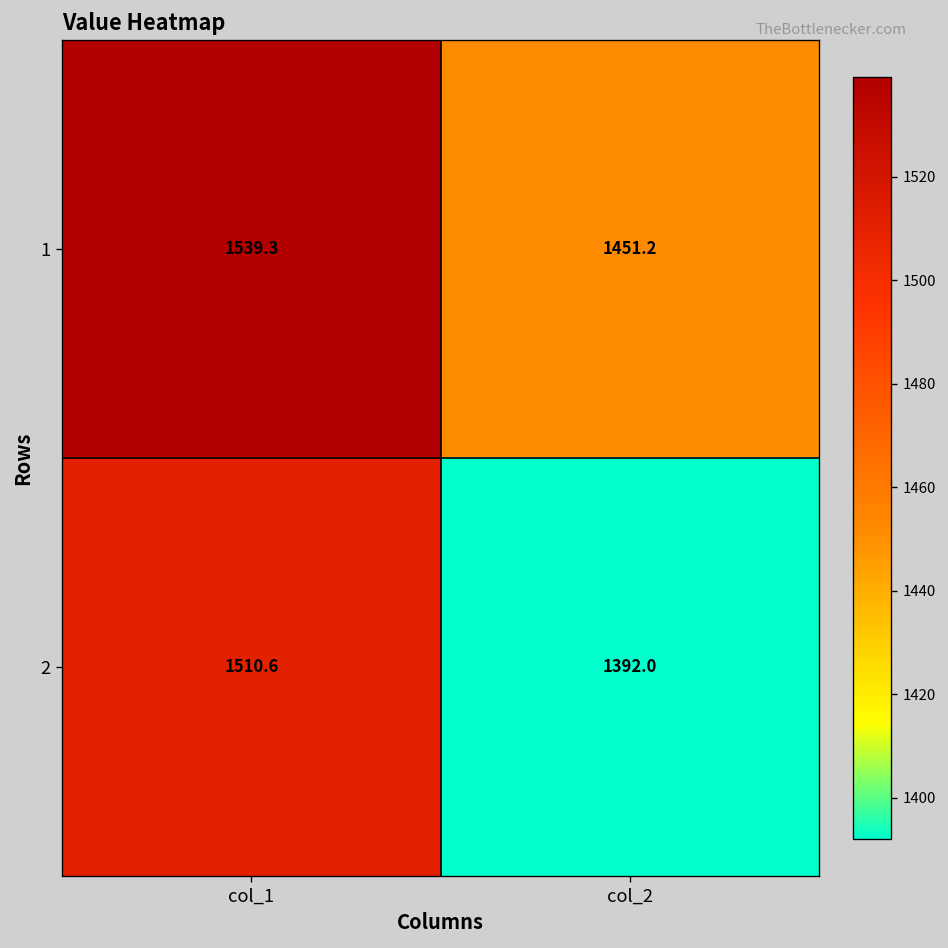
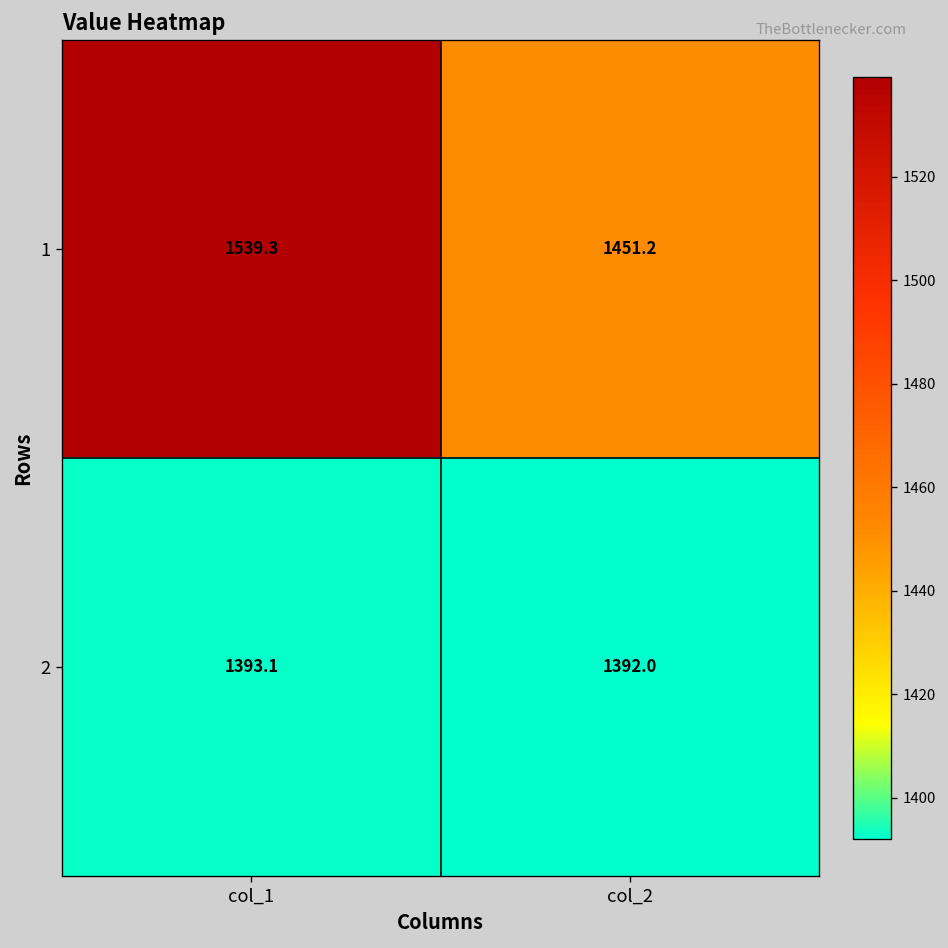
2, col_1: 1510.6 -> 1393.1
